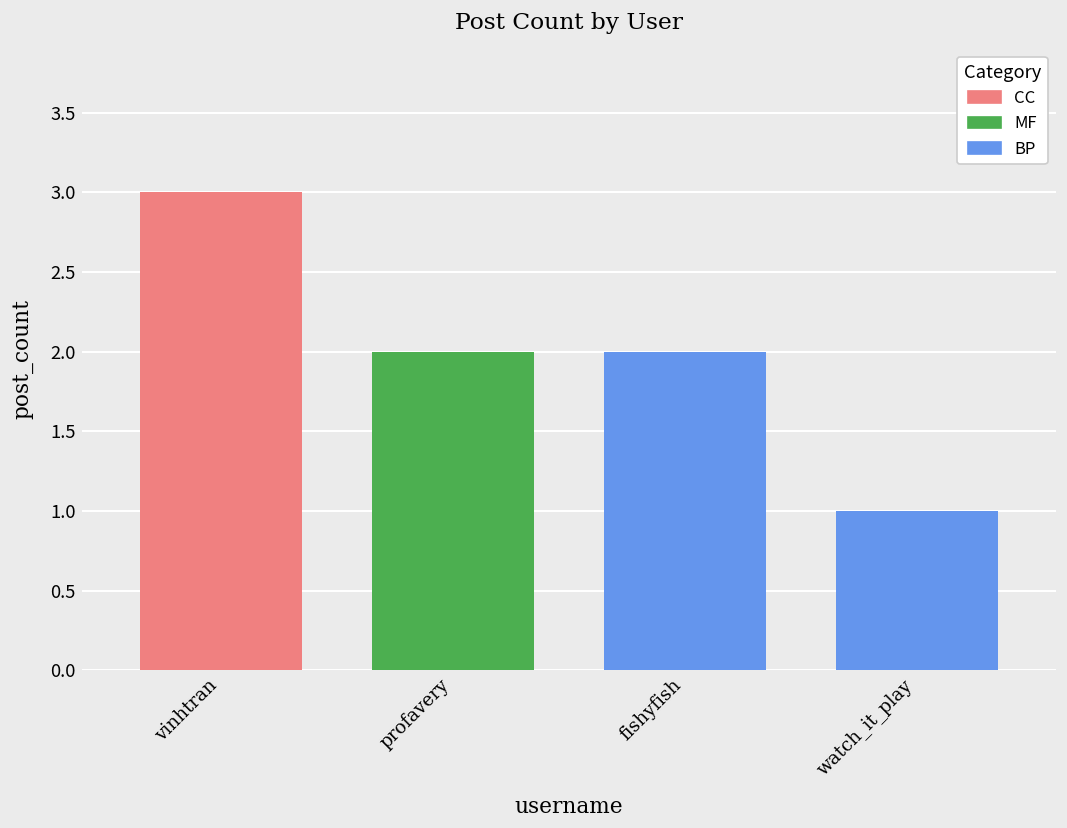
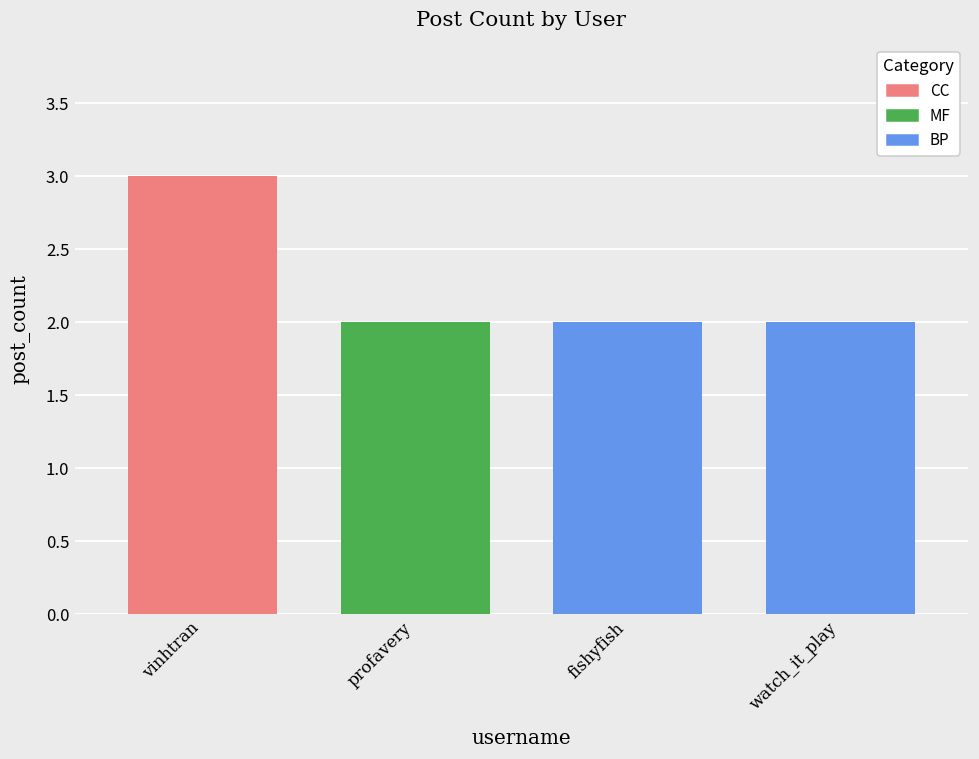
watch_it_play: 1 -> 2
